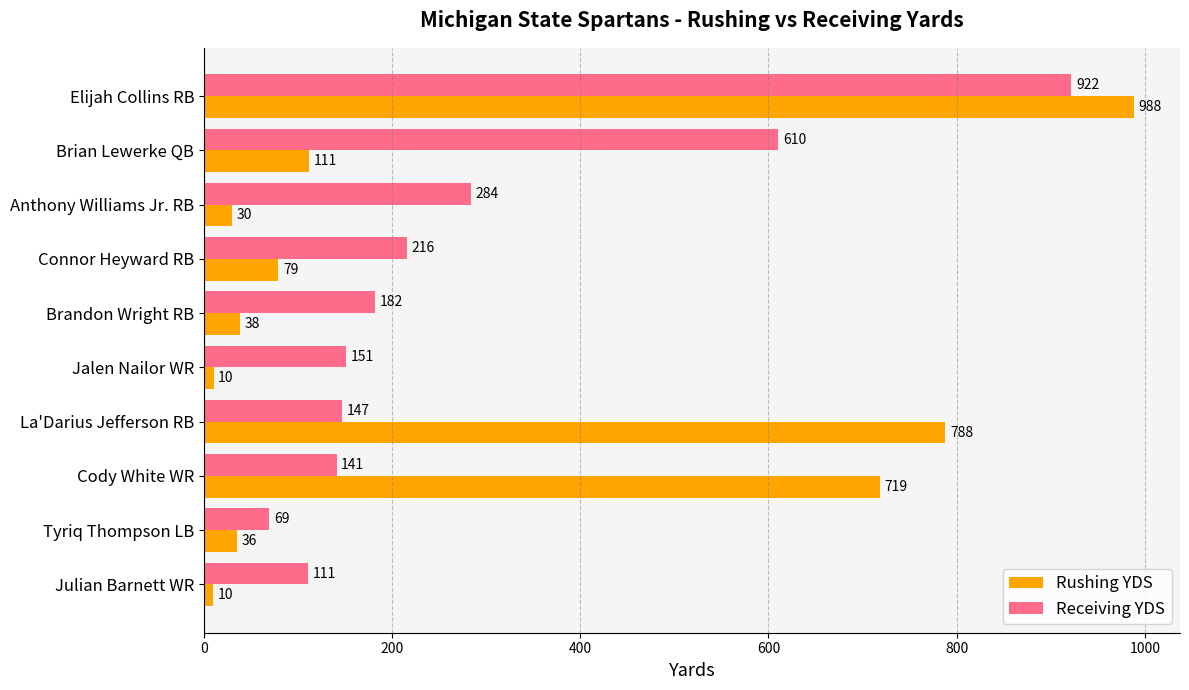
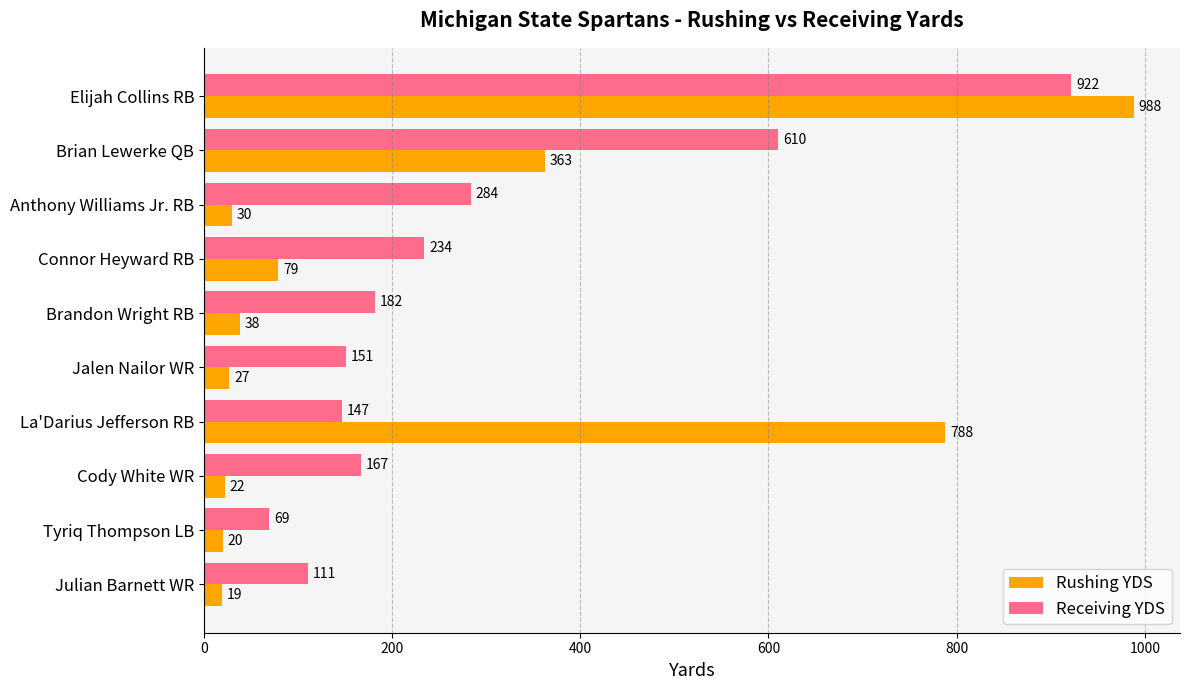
Rushing YDS, Brian Lewerke QB: 111 -> 363
Receiving YDS, Connor Heyward RB: 216 -> 234
Rushing YDS, Jalen Nailor WR: 10 -> 27
Receiving YDS, Cody White WR: 141 -> 167
Rushing YDS, Cody White WR: 719 -> 22
Rushing YDS, Tyriq Thompson LB: 36 -> 20
Rushing YDS, Julian Barnett WR: 10 -> 19
